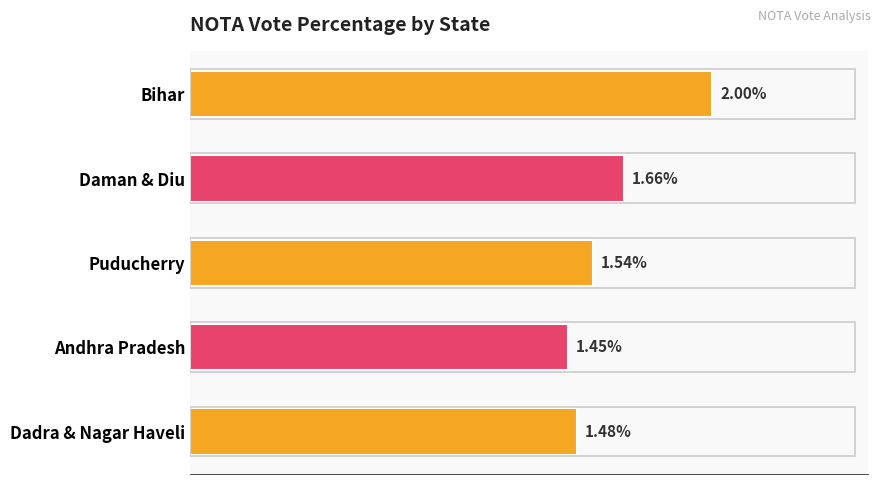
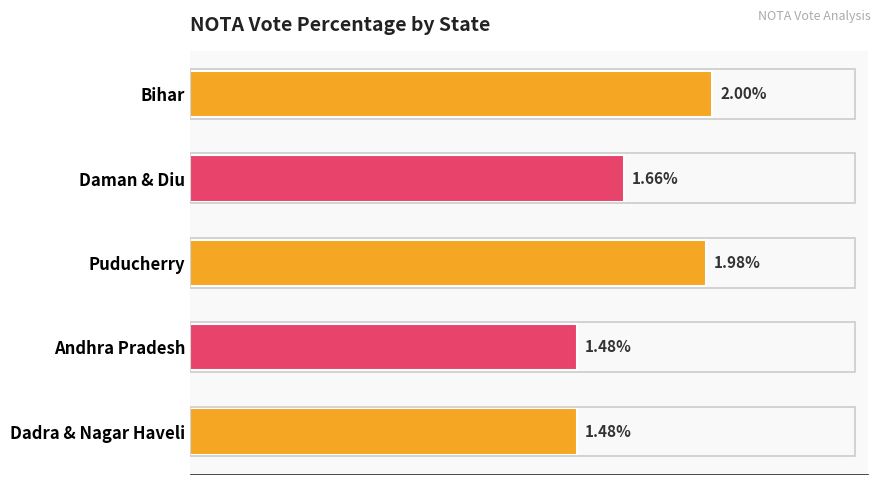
Puducherry: 1.54% -> 1.98%
Andhra Pradesh: 1.45% -> 1.48%
